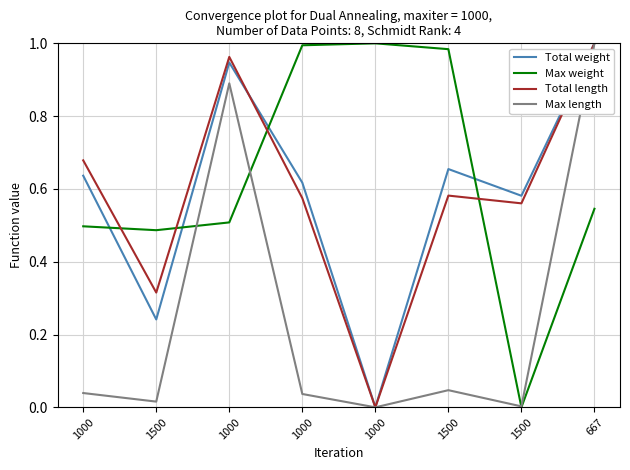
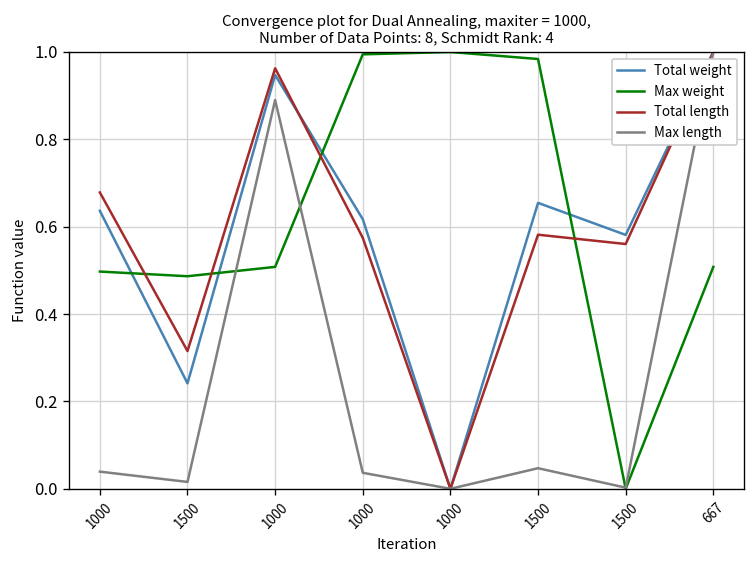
Max weight, 667: 0.55 -> 0.51
